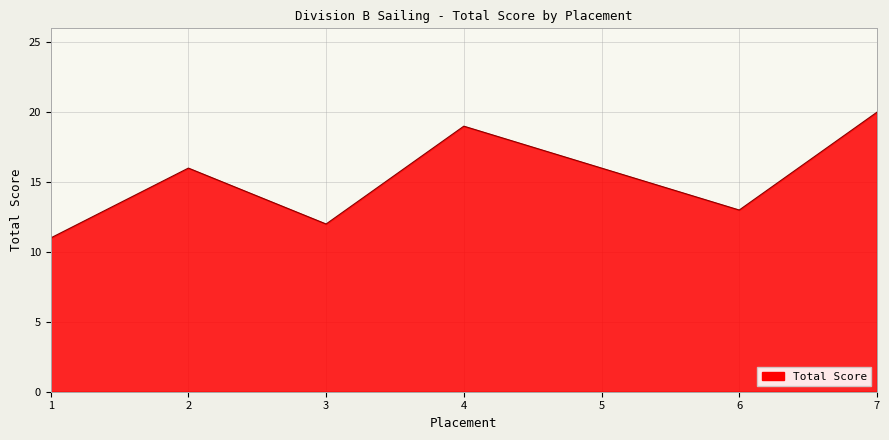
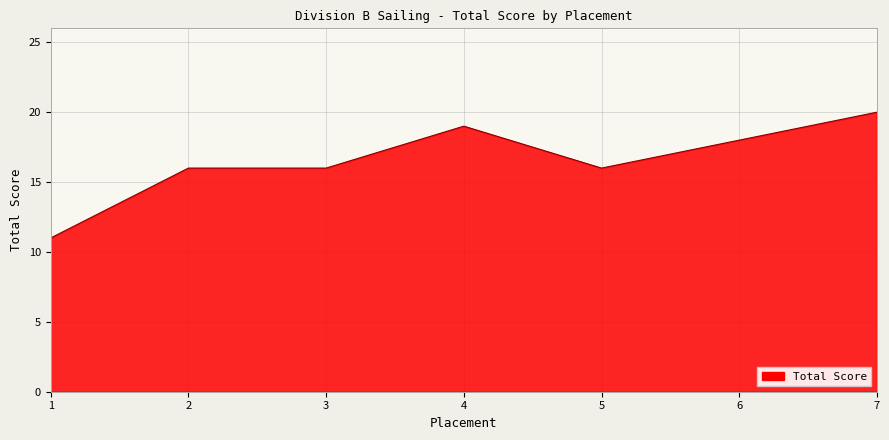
3: 12 -> 16
6: 13 -> 18
